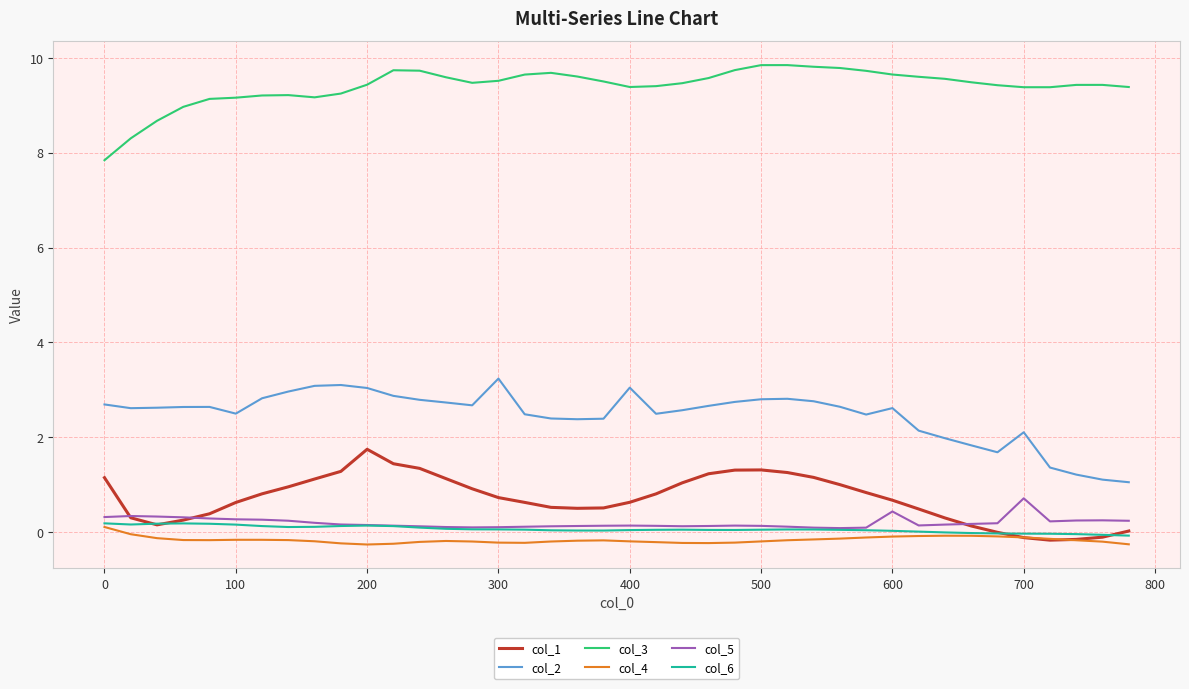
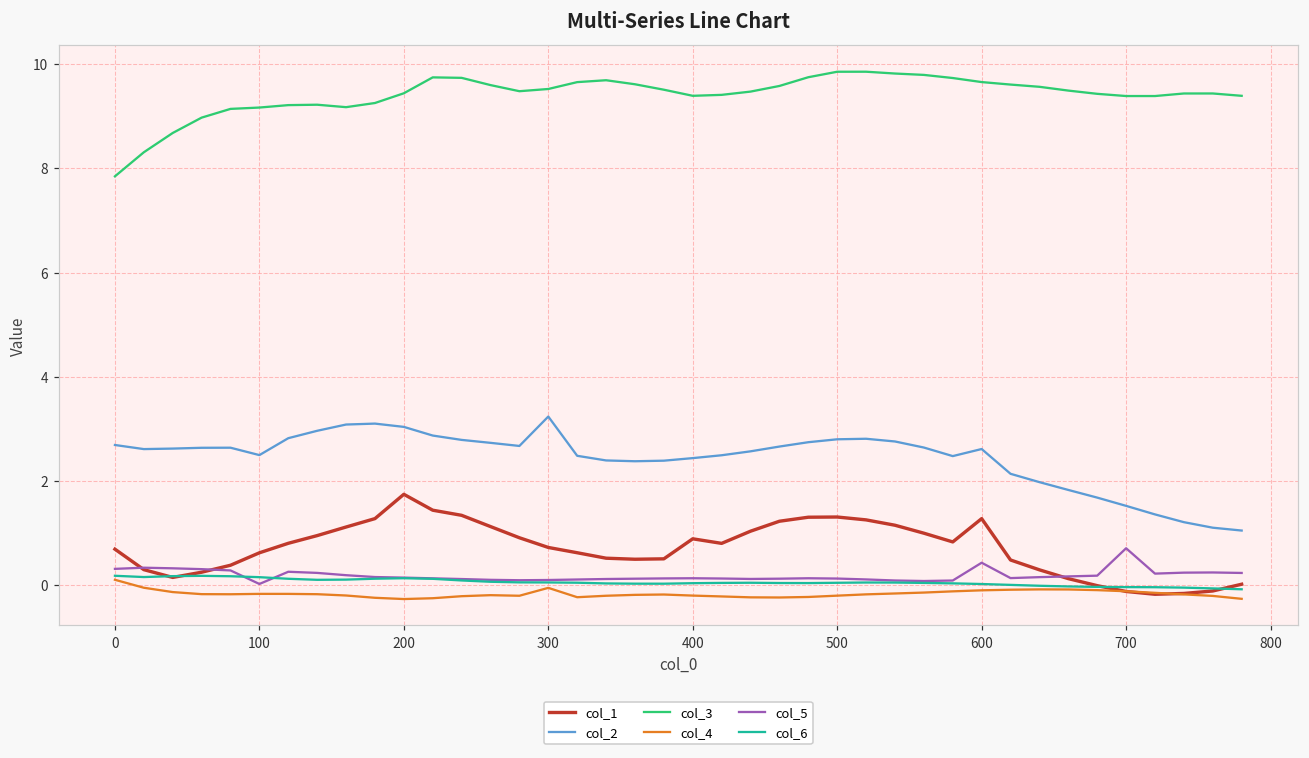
col_1, 0: 1.1 -> 0.7
col_5, 100: 0.3 -> 0.0
col_4, 300: -0.2 -> 0.0
col_1, 400: 0.6 -> 0.9
col_2, 400: 3.0 -> 2.4
col_1, 600: 0.7 -> 1.3
col_2, 700: 2.1 -> 1.5
